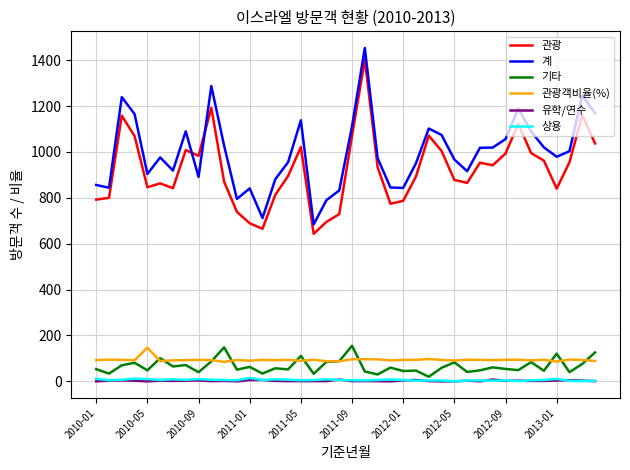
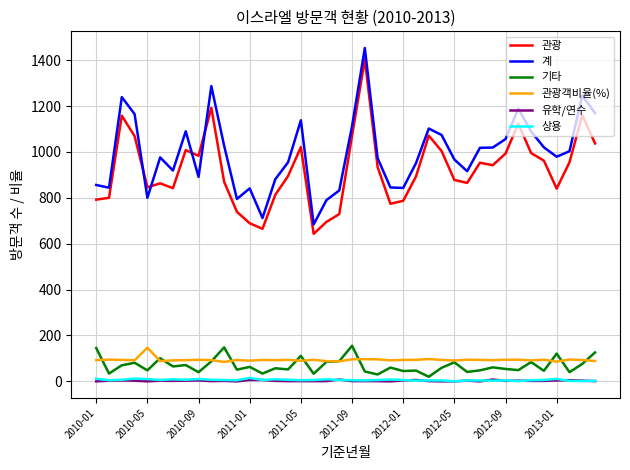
기타, 2010-01: 50 -> 150
계, 2010-05: 900 -> 800
